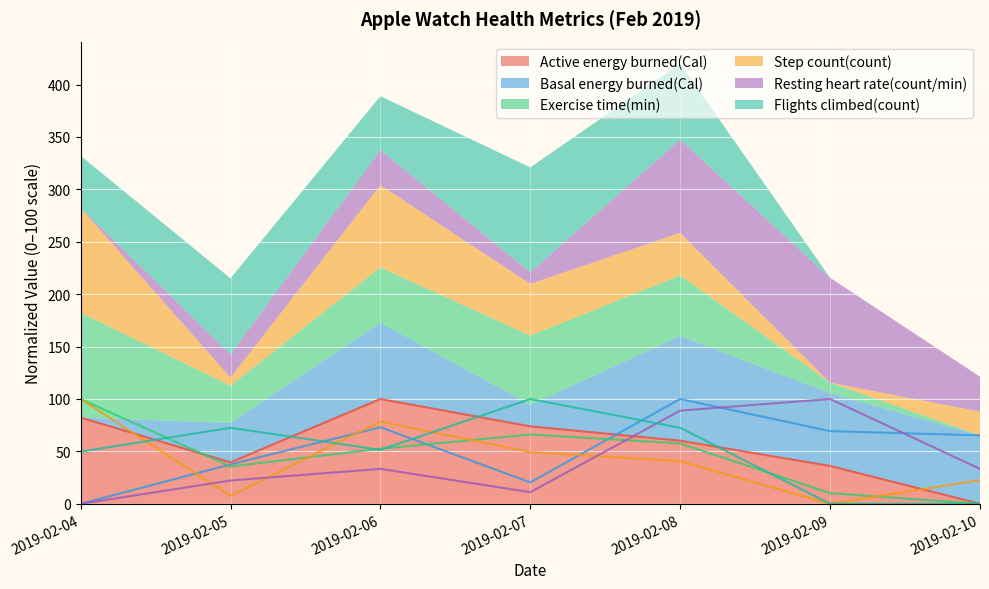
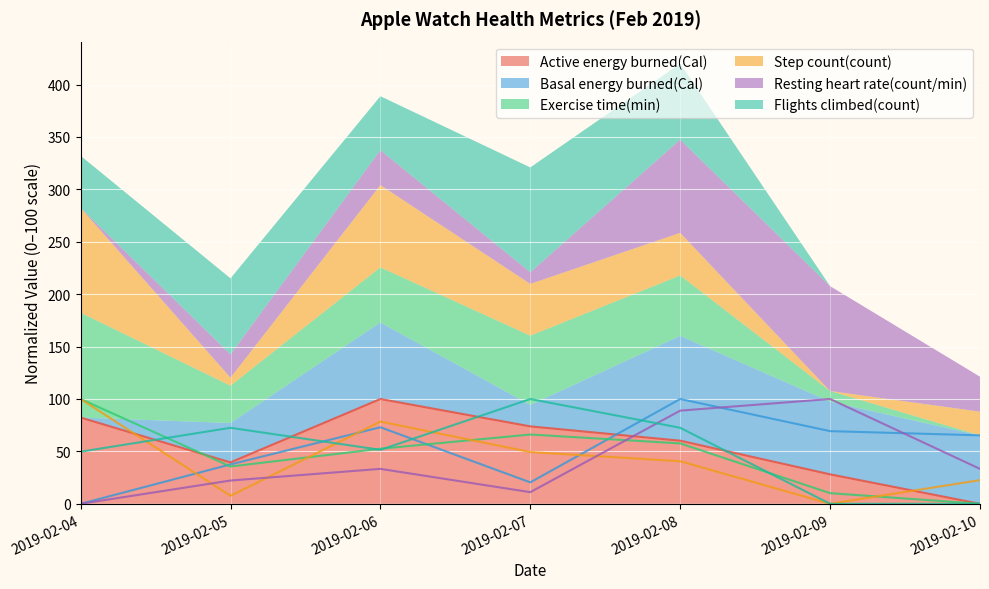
Active energy burned(Cal), 2019-02-09: 36 -> 28
